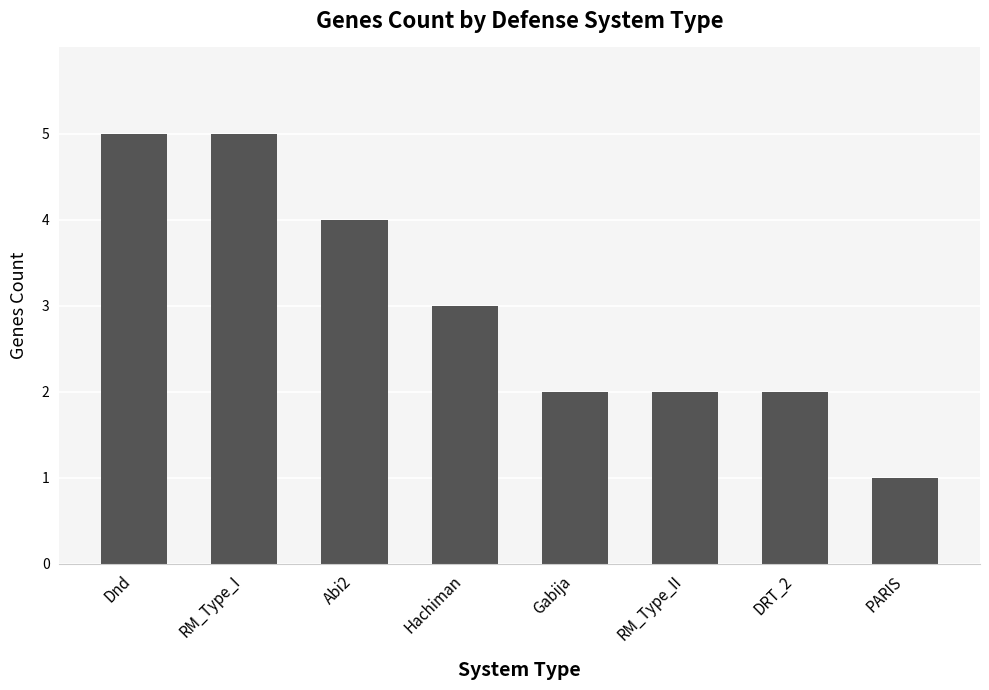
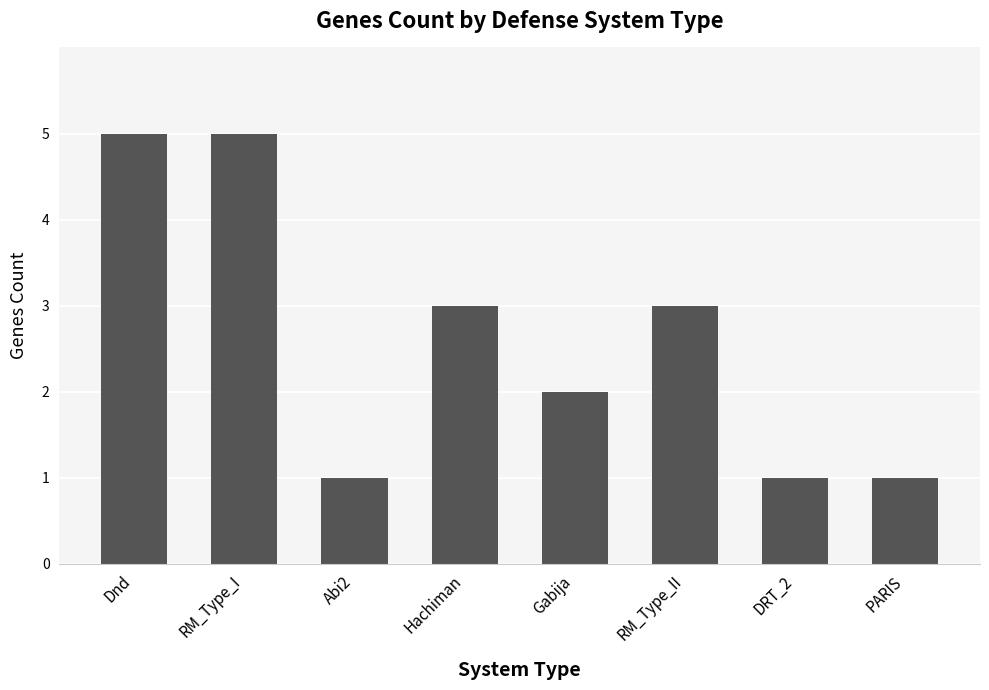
Abi2: 4 -> 1
RM_Type_II: 2 -> 3
DRT_2: 2 -> 1
